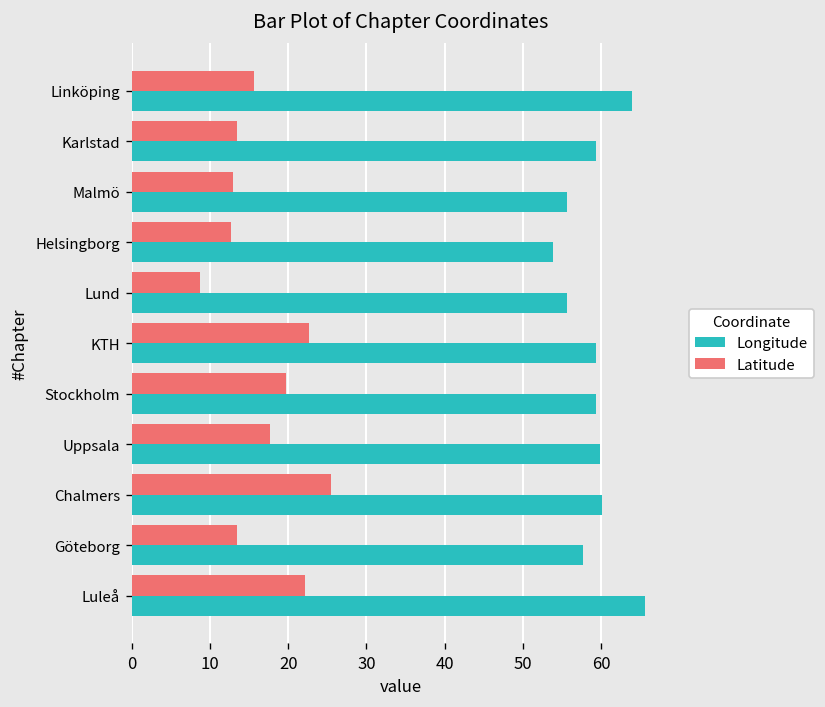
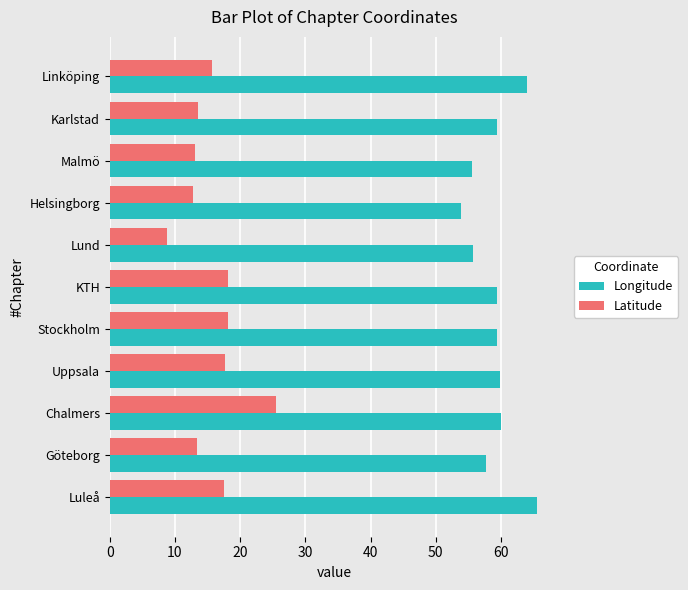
Latitude, KTH: 23 -> 18
Latitude, Stockholm: 20 -> 18
Latitude, Luleå: 22 -> 18
